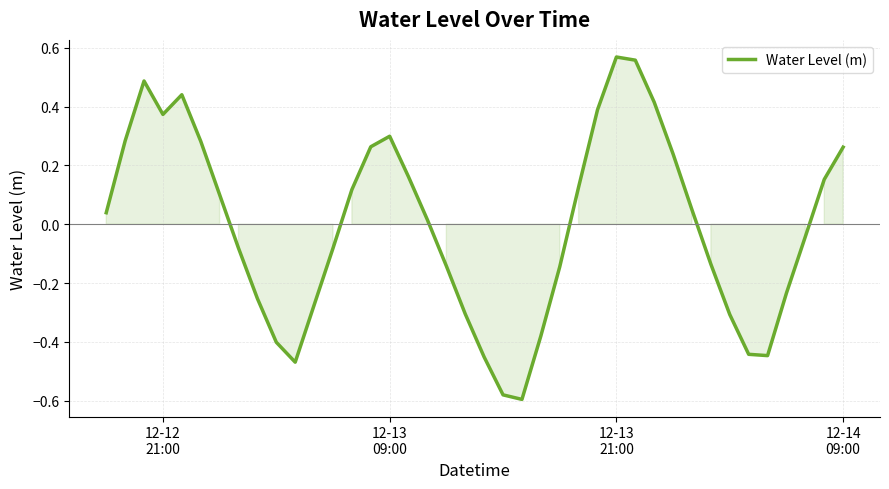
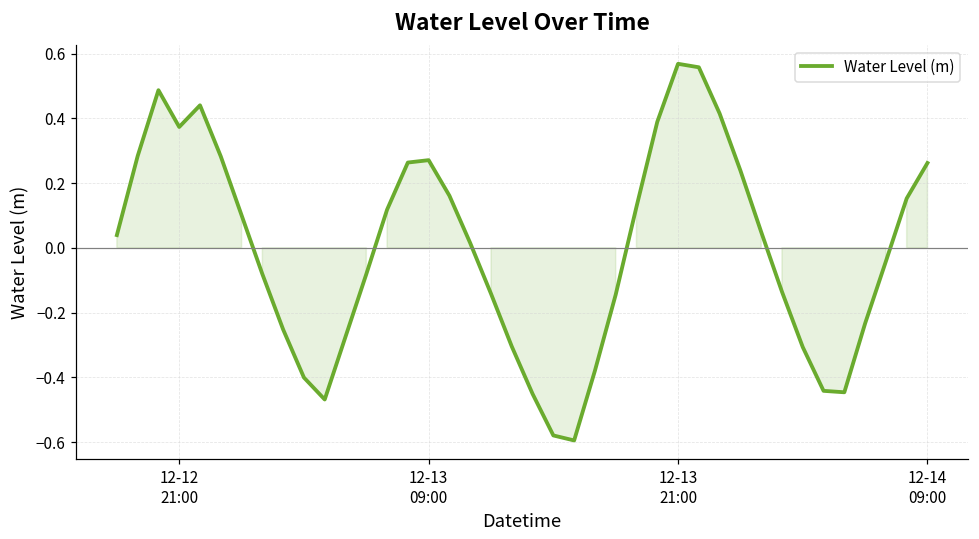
12-13 09:00: 0.30 -> 0.27
